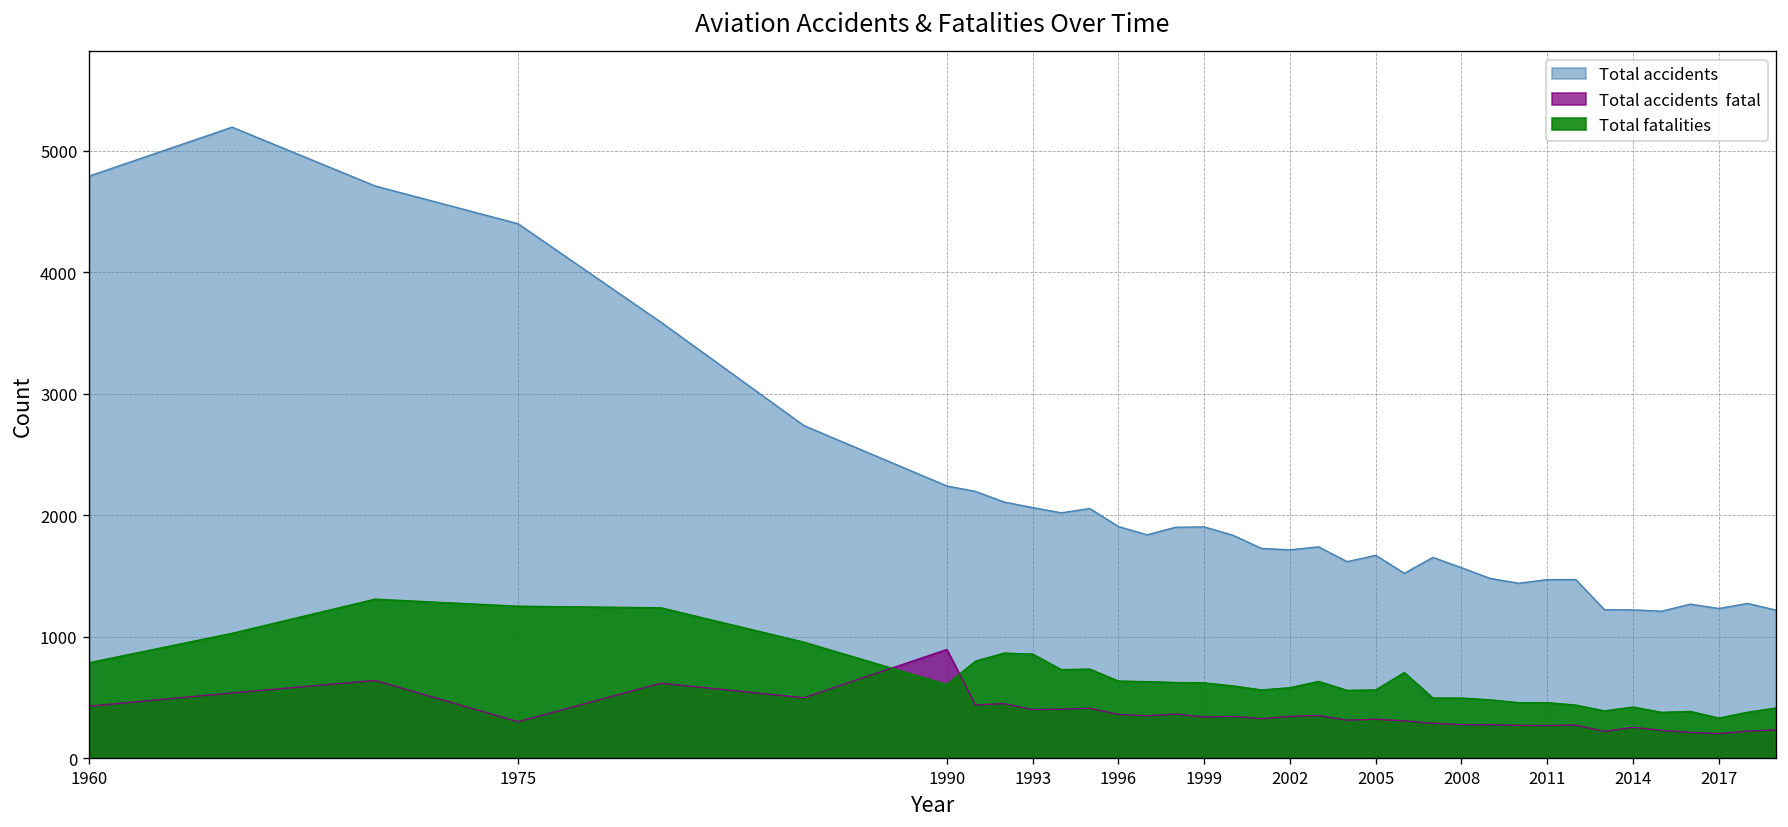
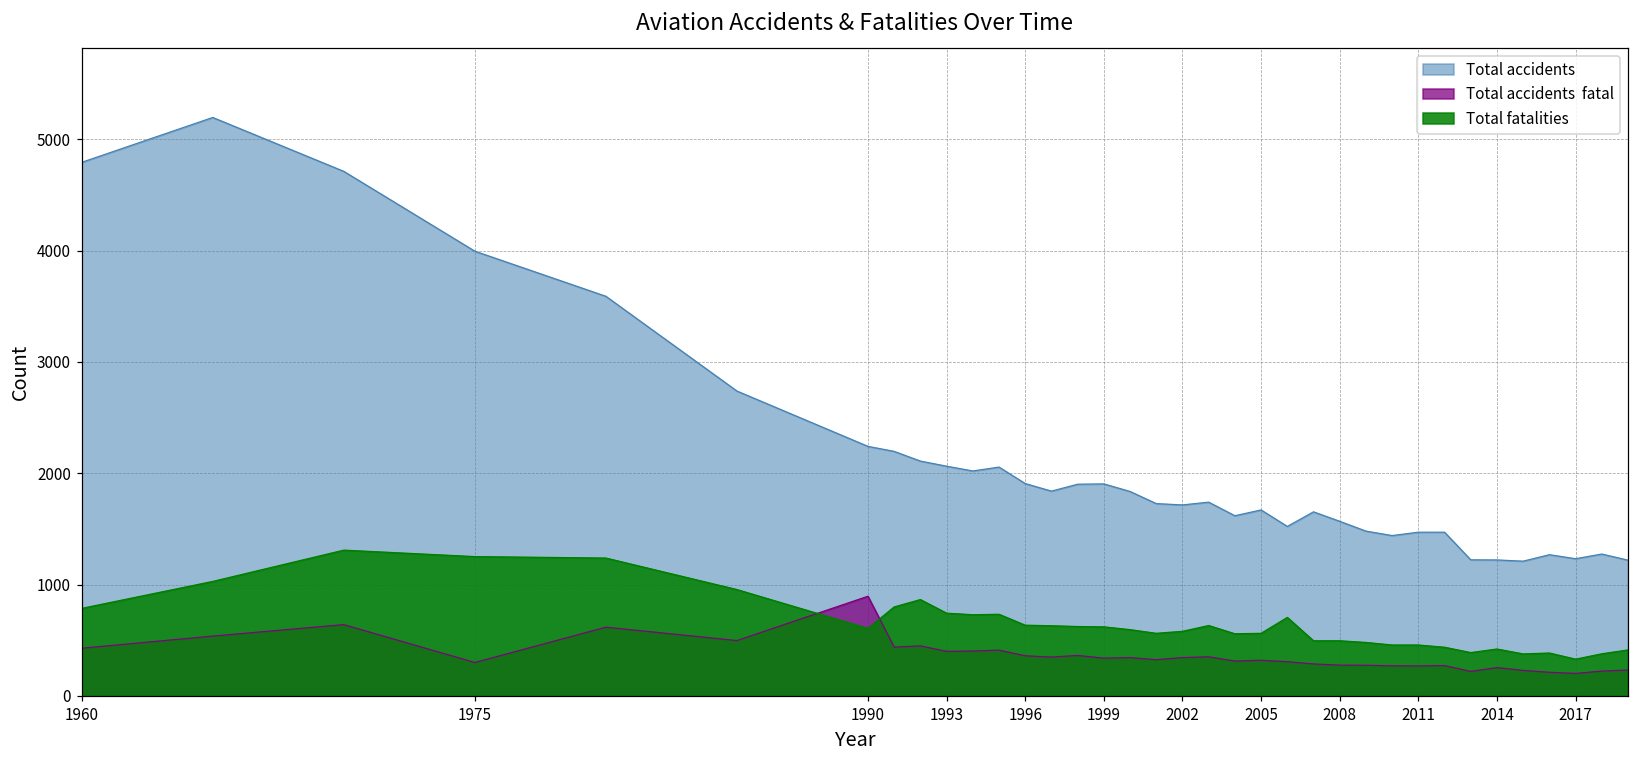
Total accidents, 1975: 4400 -> 4000
Total fatalities, 1993: 860 -> 740
